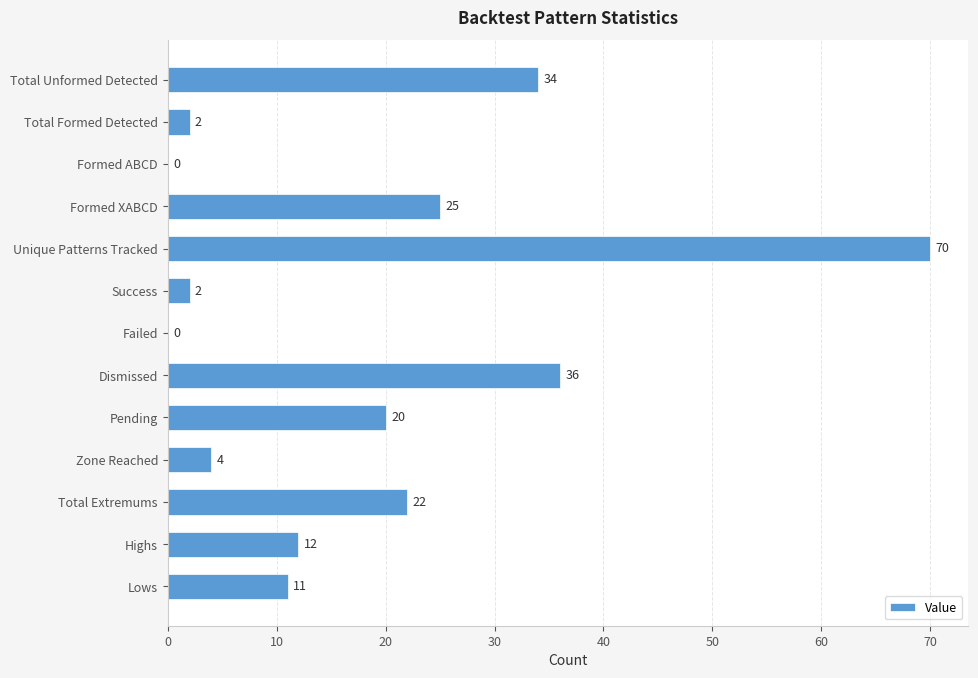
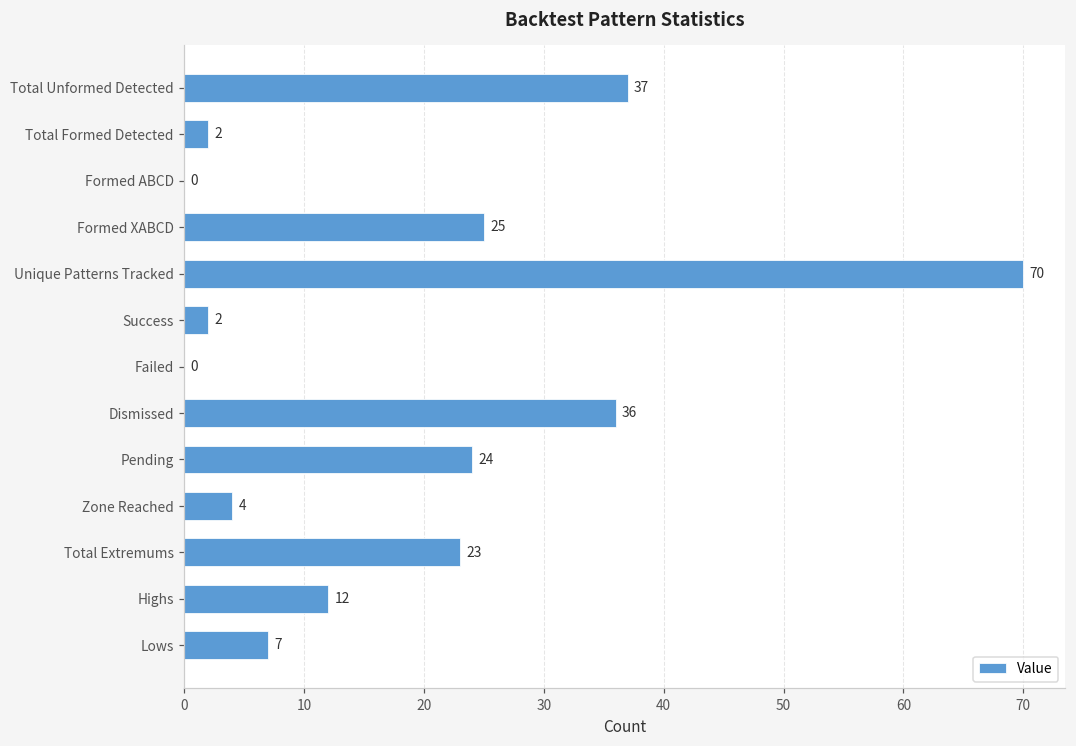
Total Unformed Detected: 34 -> 37
Pending: 20 -> 24
Total Extremums: 22 -> 23
Lows: 11 -> 7
